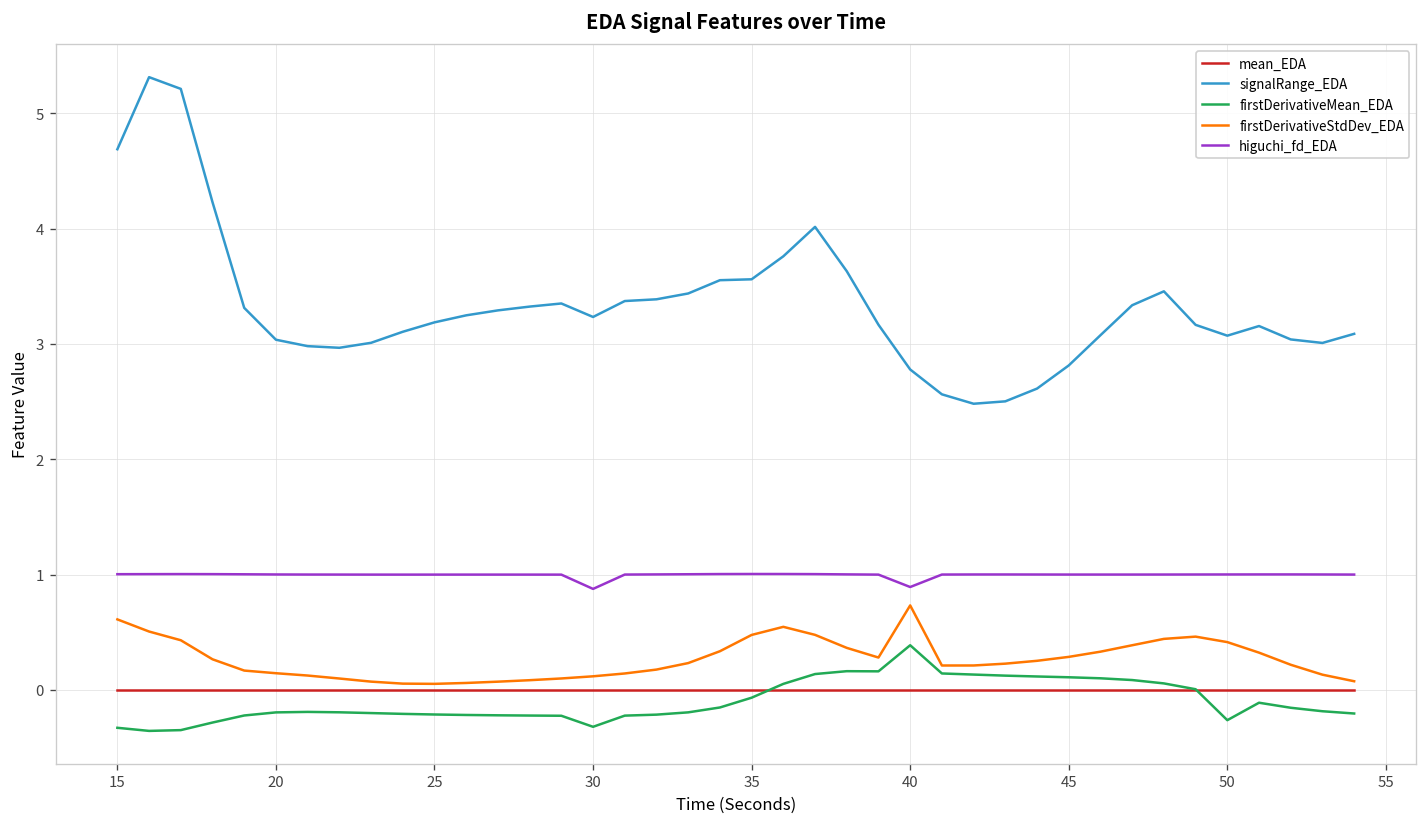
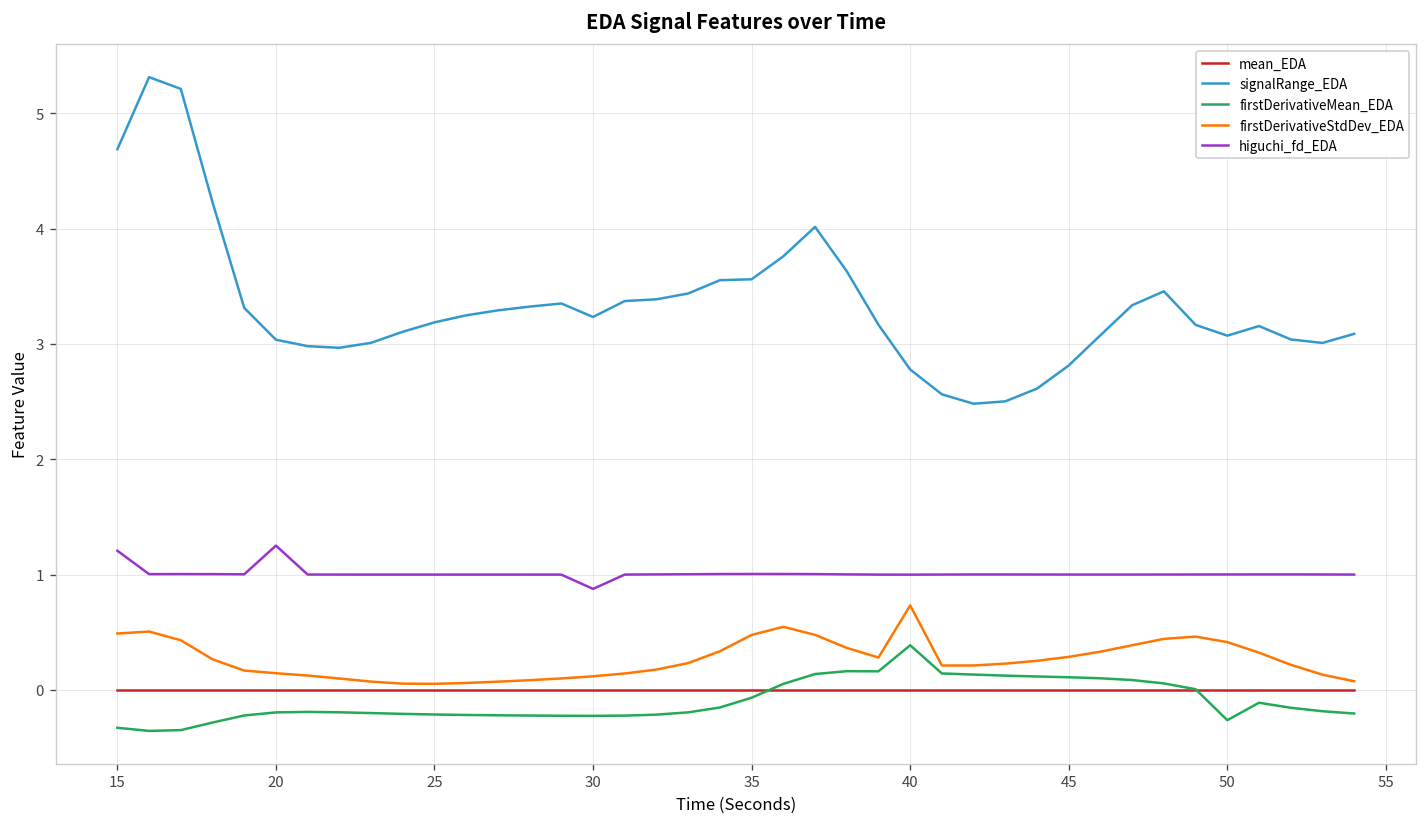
firstDerivativeStdDev_EDA, 15: 0.6 -> 0.5
higuchi_fd_EDA, 15: 1.0 -> 1.2
higuchi_fd_EDA, 20: 1.0 -> 1.3
firstDerivativeMean_EDA, 30: -0.3 -> -0.2
higuchi_fd_EDA, 40: 0.9 -> 1.0
